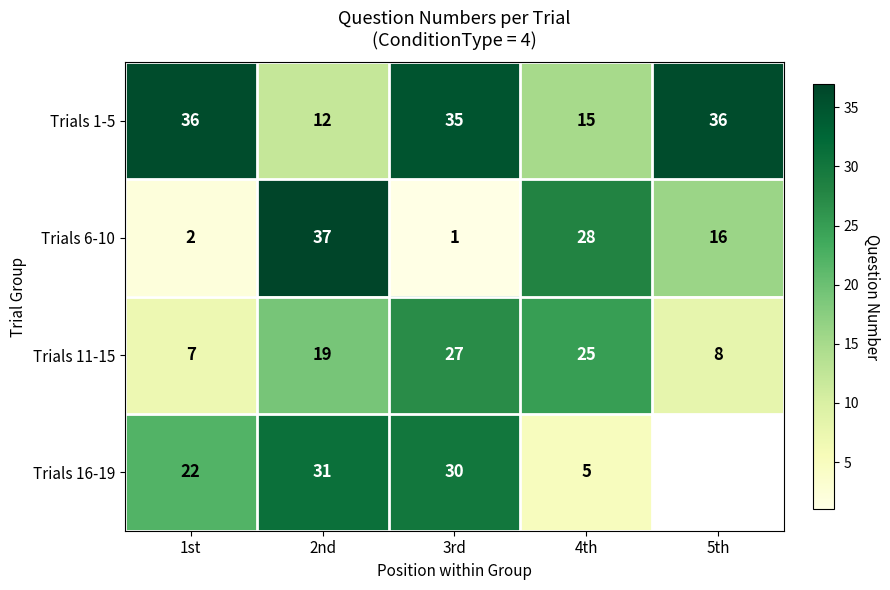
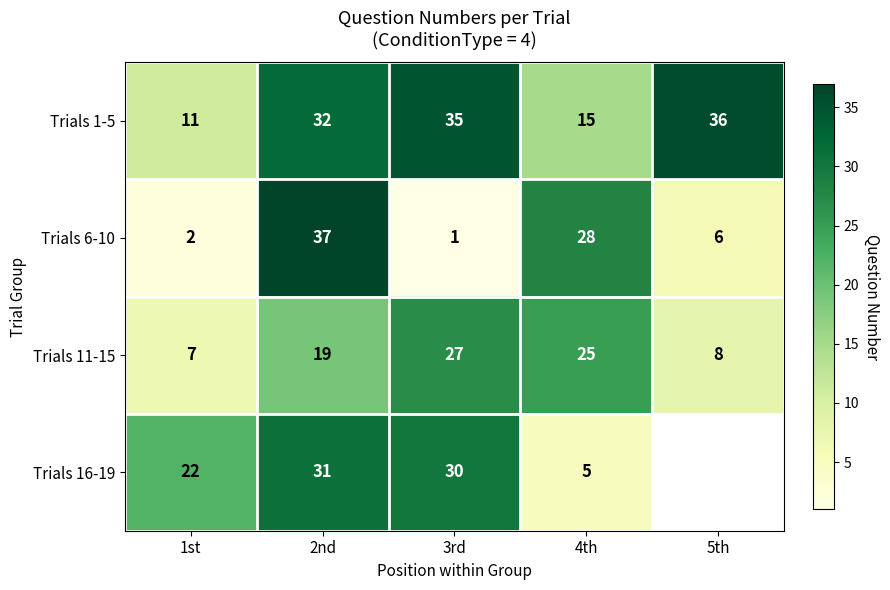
Trials 1-5, 1st: 36 -> 11
Trials 1-5, 2nd: 12 -> 32
Trials 6-10, 5th: 16 -> 6
